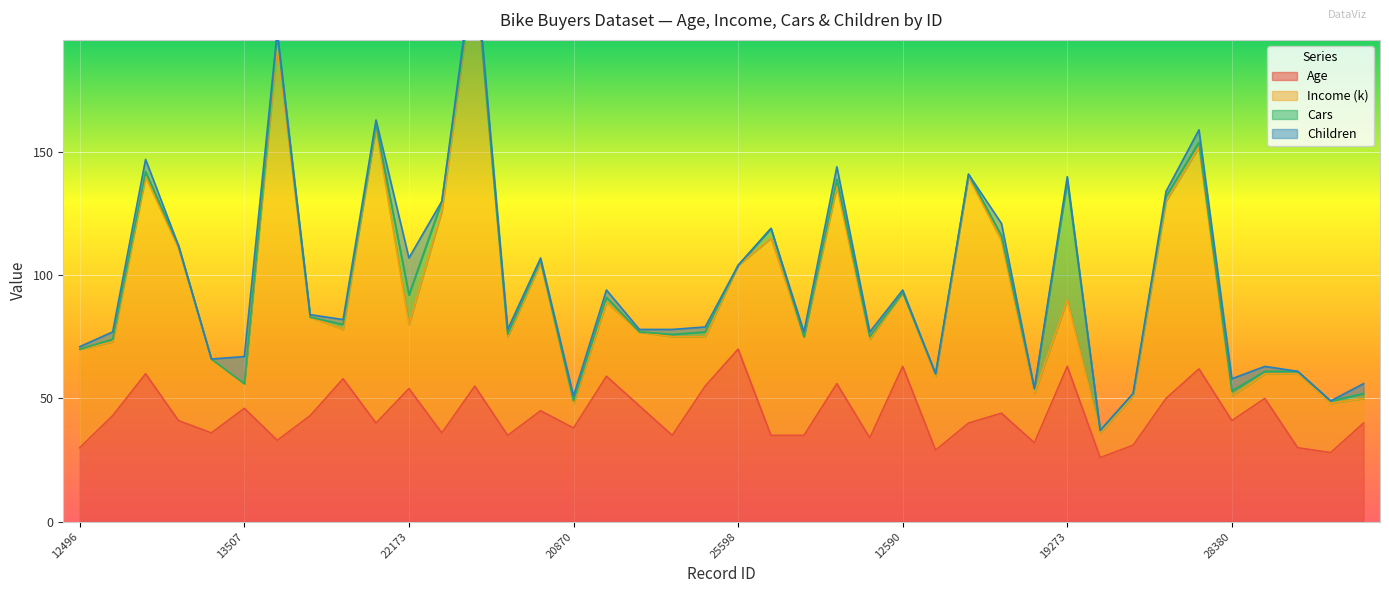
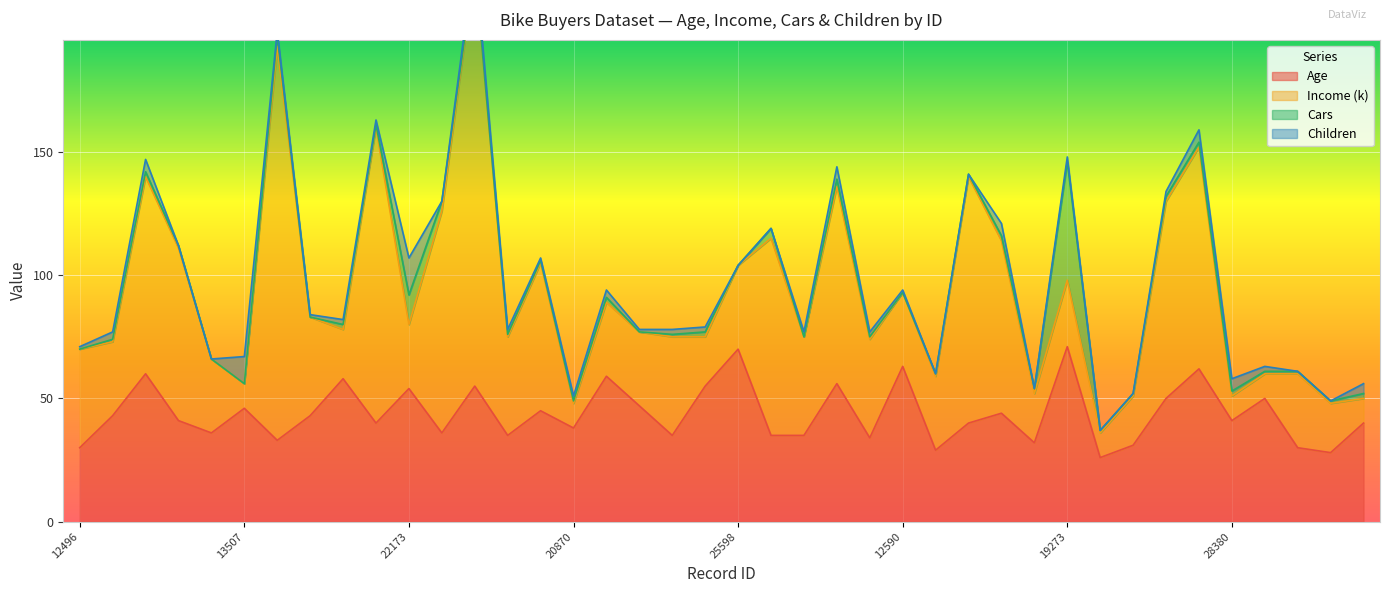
Age, 19273: 63 -> 71
